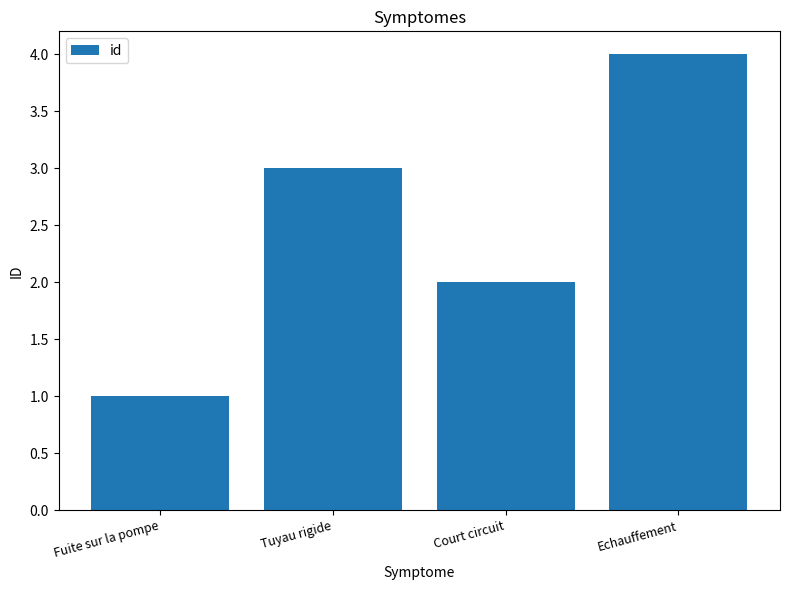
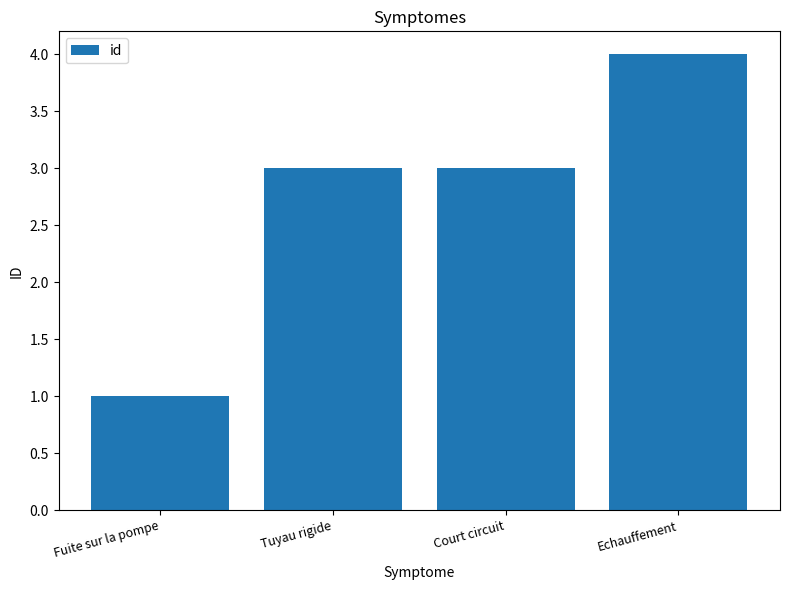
Court circuit: 2 -> 3
